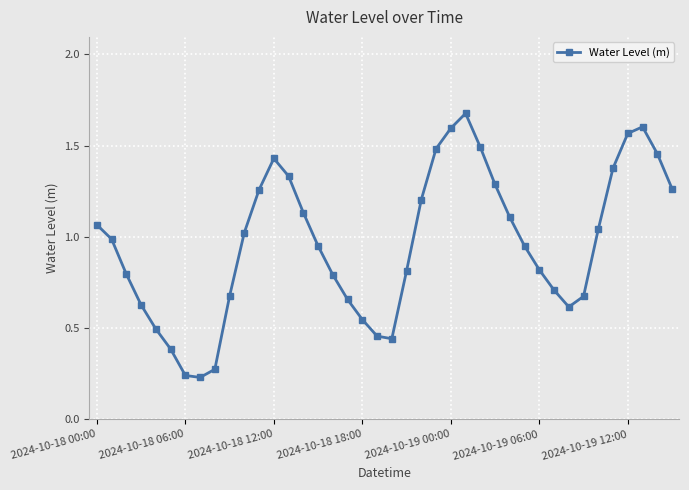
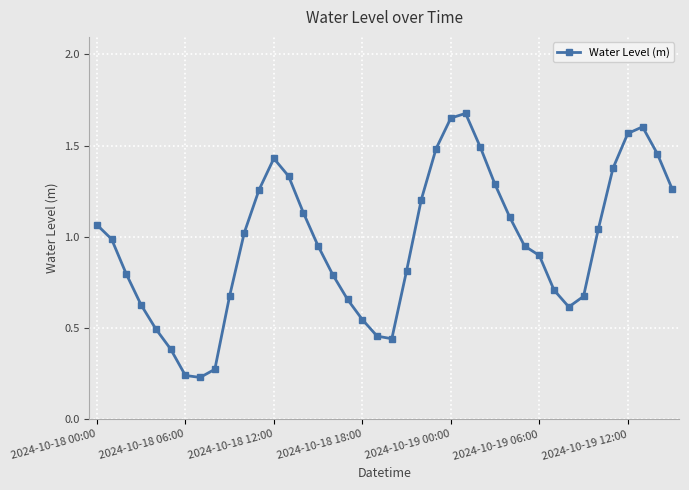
2024-10-19 00:00: 1.59 -> 1.65
2024-10-19 06:00: 0.82 -> 0.90
